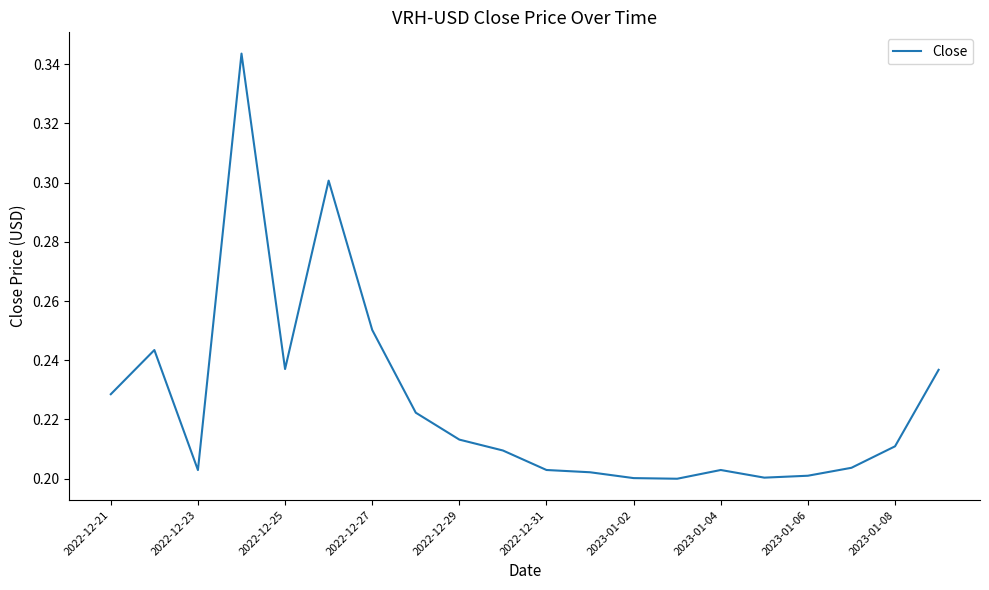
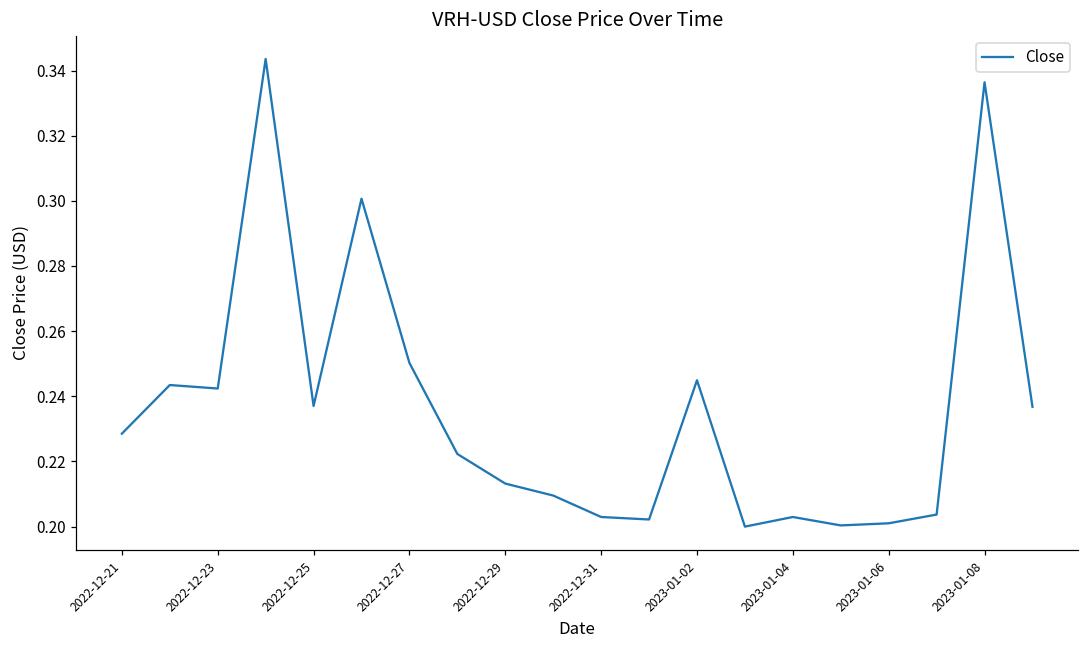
2022-12-23: 0.203 -> 0.242
2023-01-02: 0.200 -> 0.245
2023-01-08: 0.211 -> 0.336
